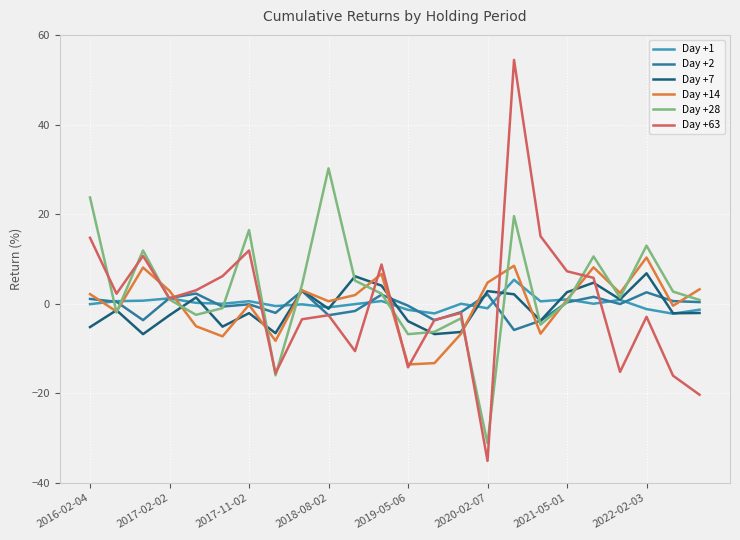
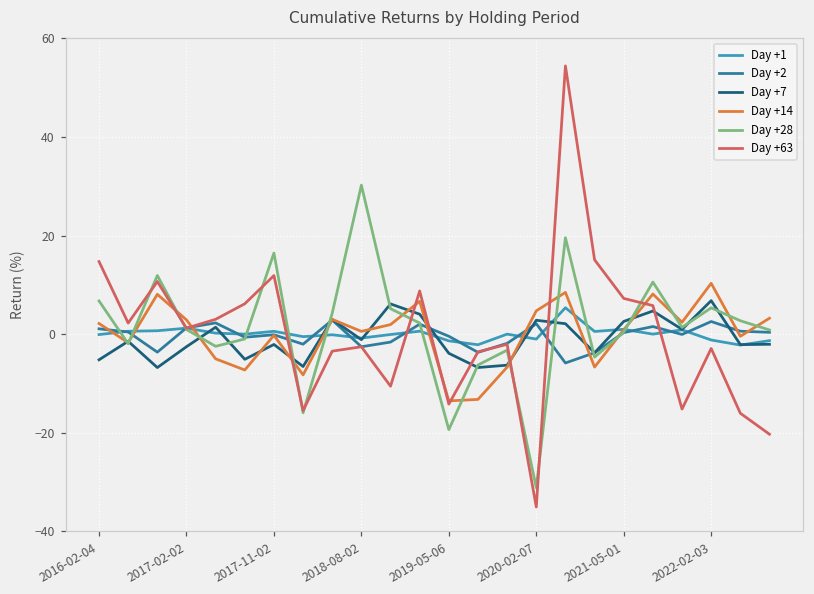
Day +28, 2016-02-04: 24 -> 7
Day +28, 2019-05-06: -7 -> -19
Day +28, 2022-02-03: 13 -> 5
